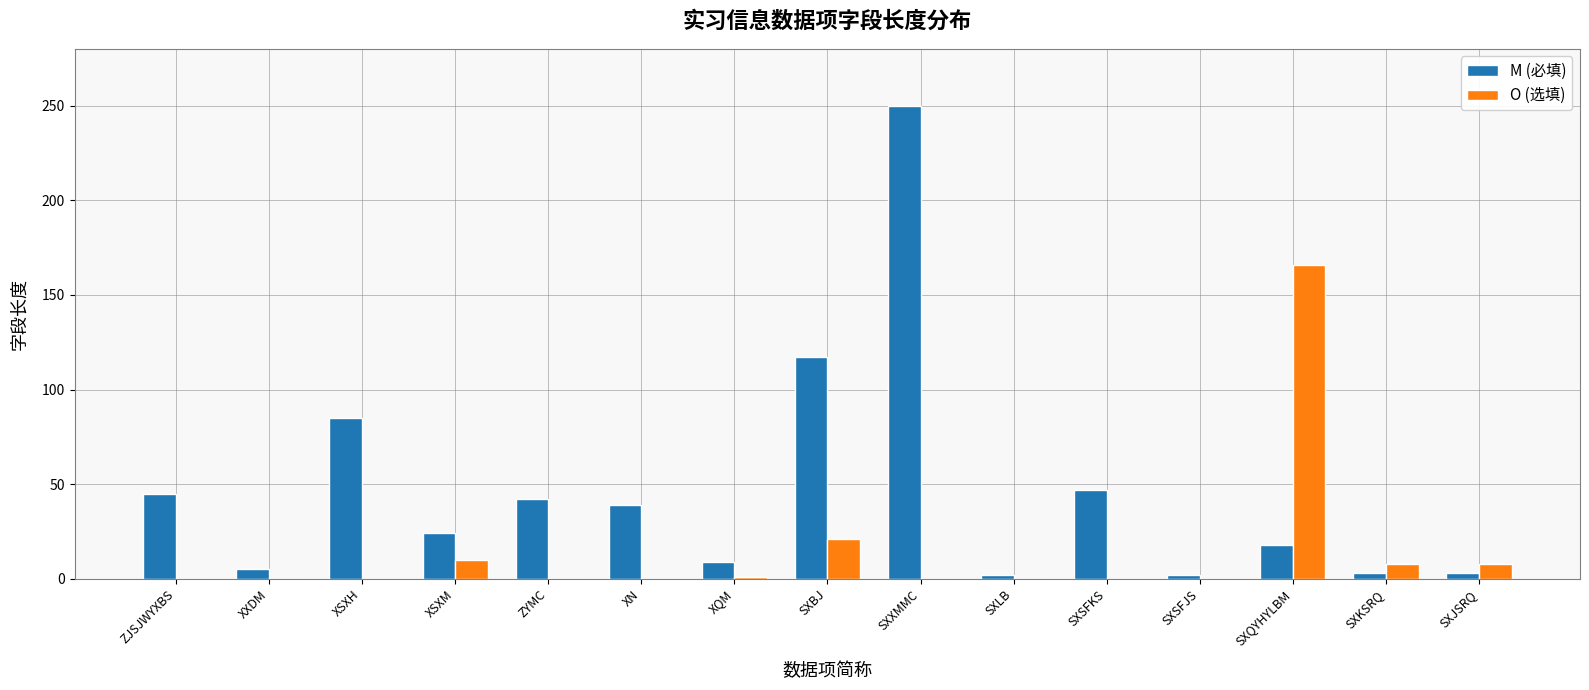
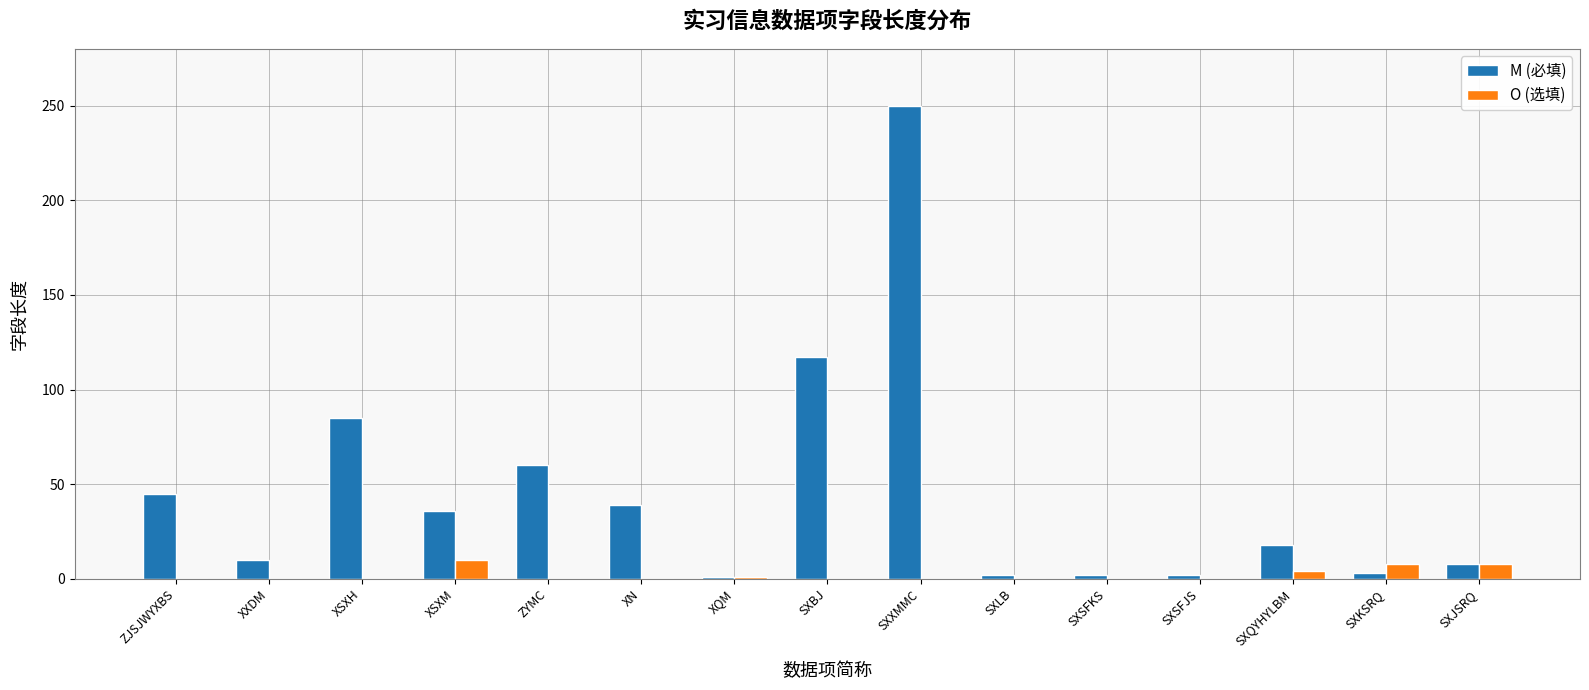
M (必填), XXDM: 5 -> 10
M (必填), XSXM: 24 -> 36
M (必填), ZYMC: 42 -> 60
M (必填), XQM: 9 -> 1
O (选填), SXBJ: 21 -> 0
M (必填), SXSFKS: 47 -> 2
O (选填), SXQYHYLBM: 166 -> 4
M (必填), SXJSRQ: 3 -> 8
